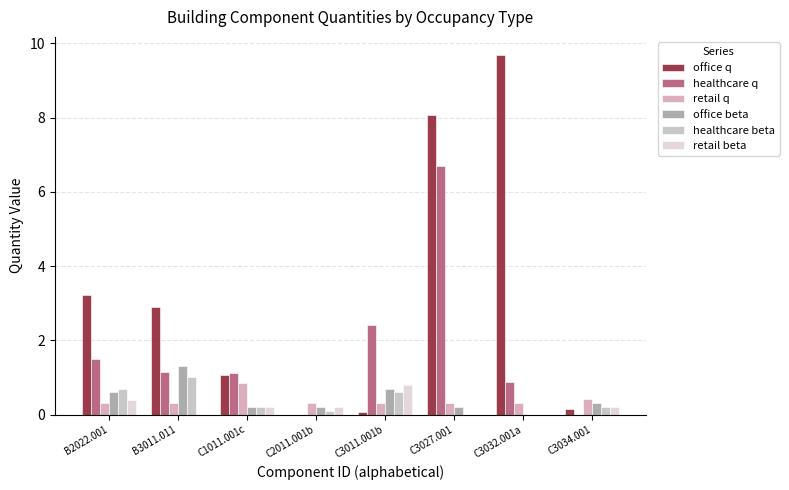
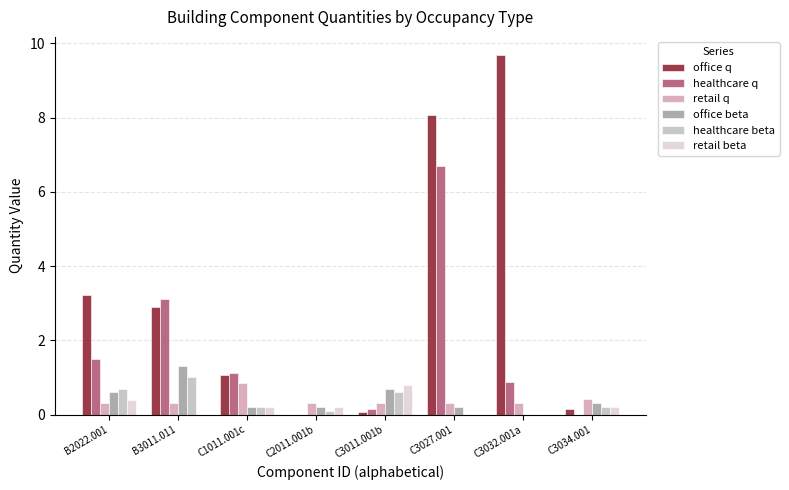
healthcare q, B3011.011: 1.1 -> 3.1
healthcare q, C3011.001b: 2.4 -> 0.1
